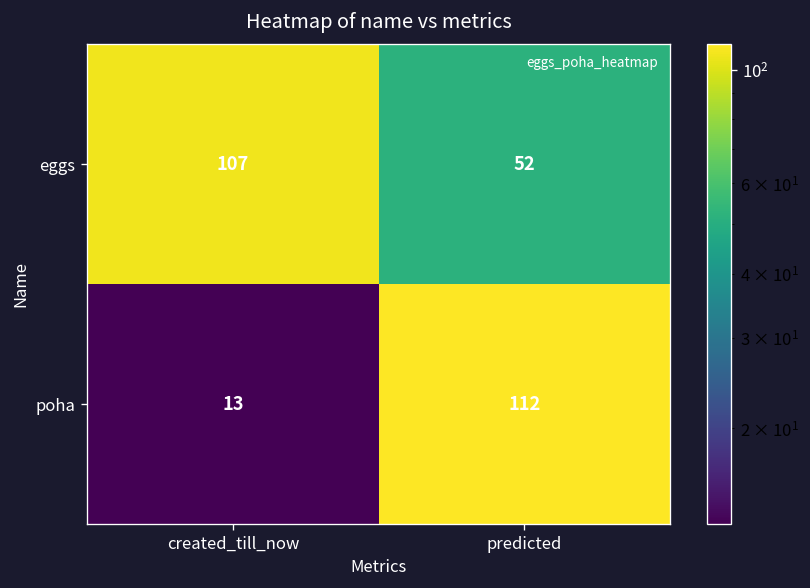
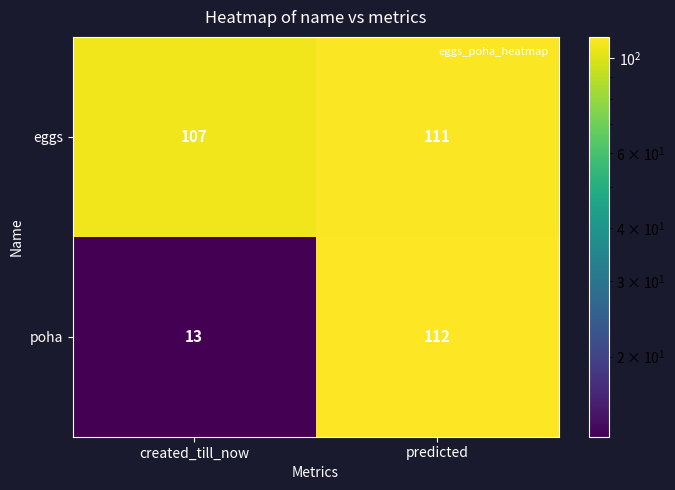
eggs, predicted: 52 -> 111
